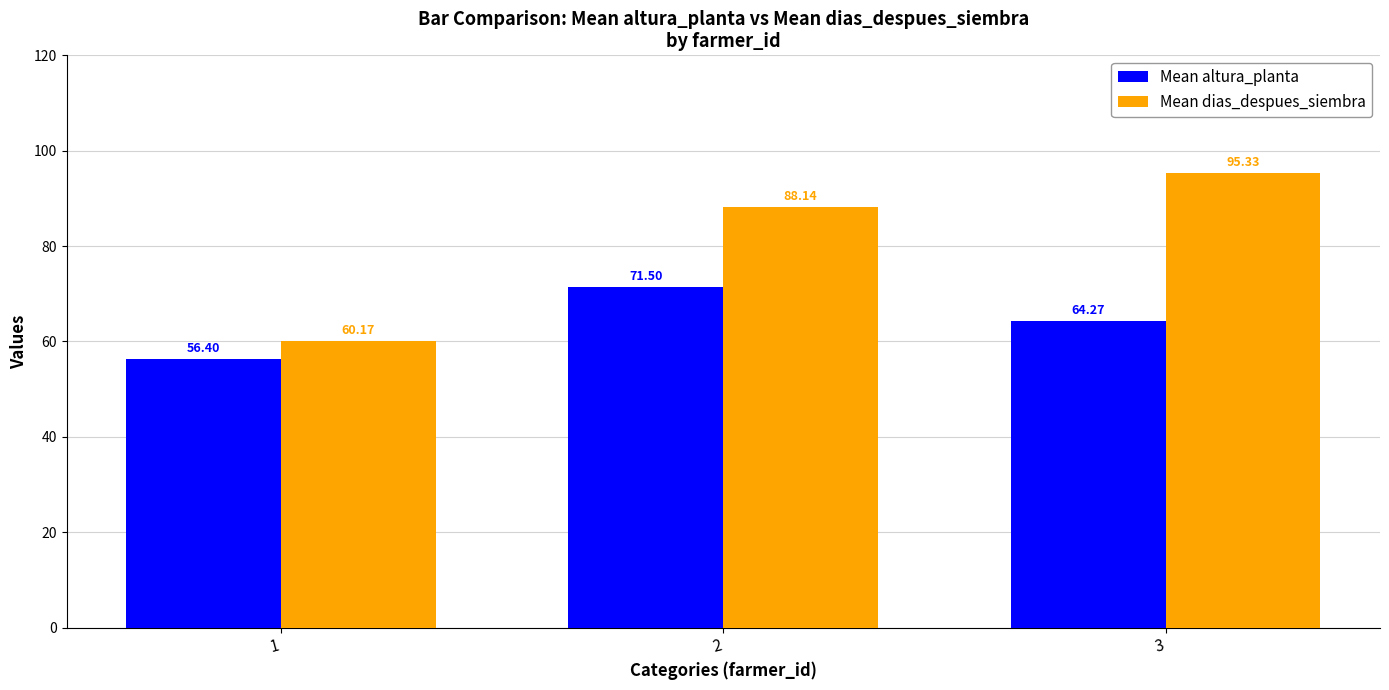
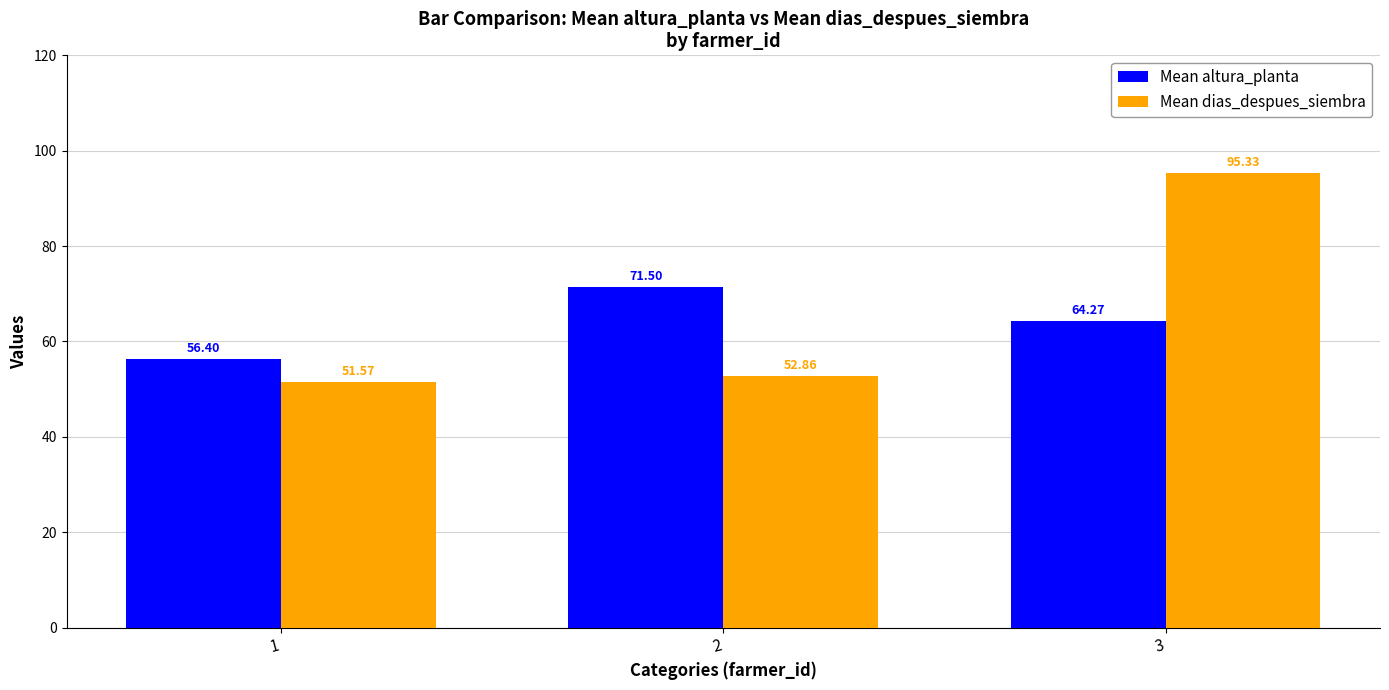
Mean dias_despues_siembra, 1: 60.17 -> 51.57
Mean dias_despues_siembra, 2: 88.14 -> 52.86
